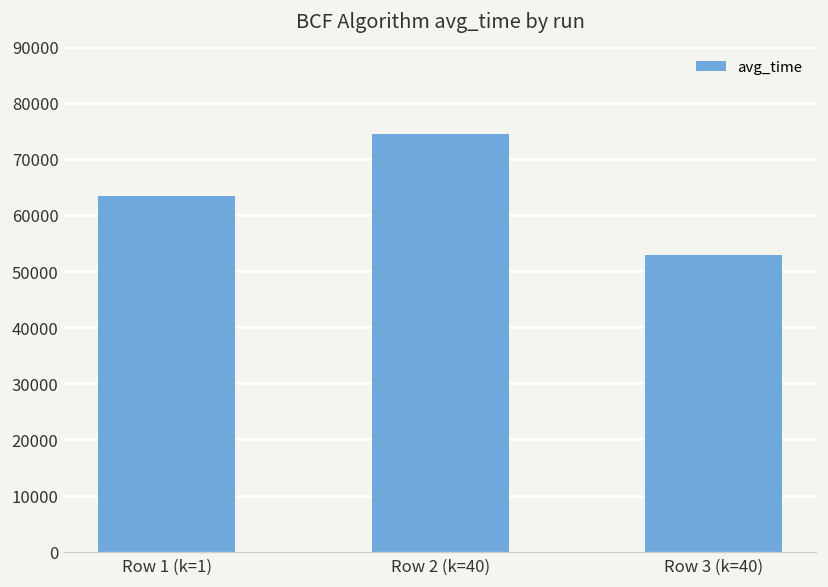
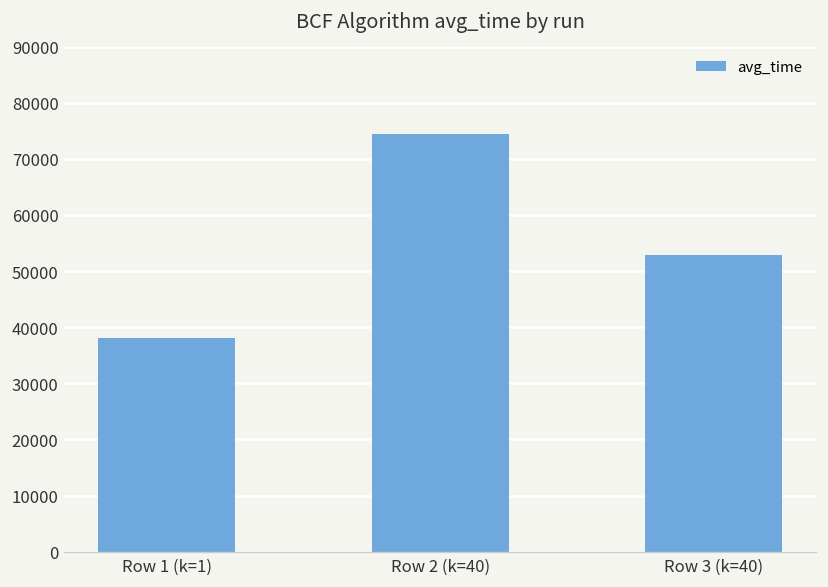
Row 1 (k=1): 63000 -> 38000
